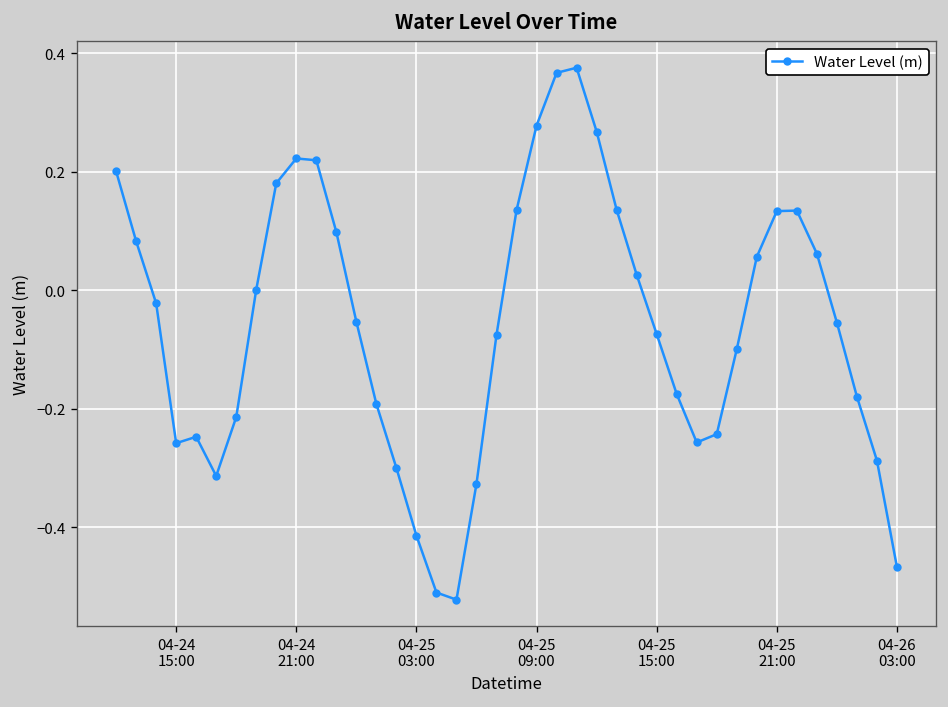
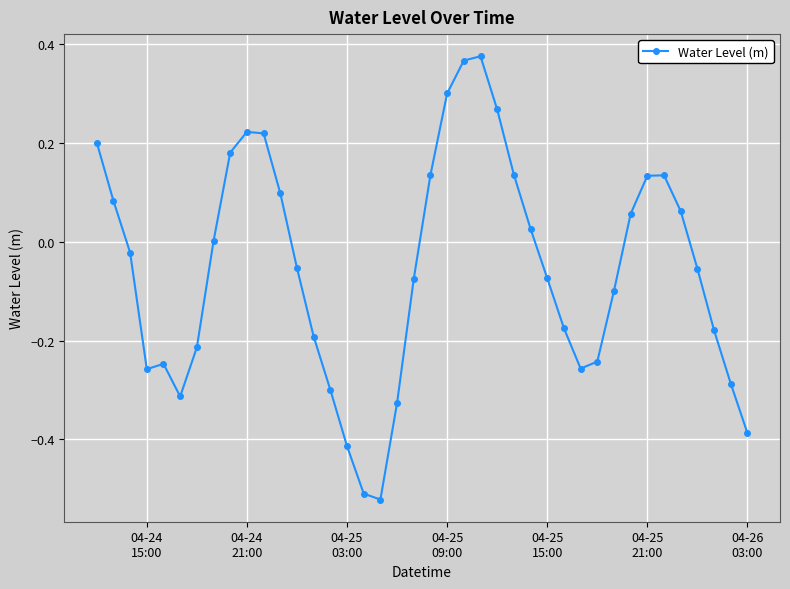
04-25 09:00: 0.28 -> 0.30
04-26 03:00: -0.47 -> -0.39
